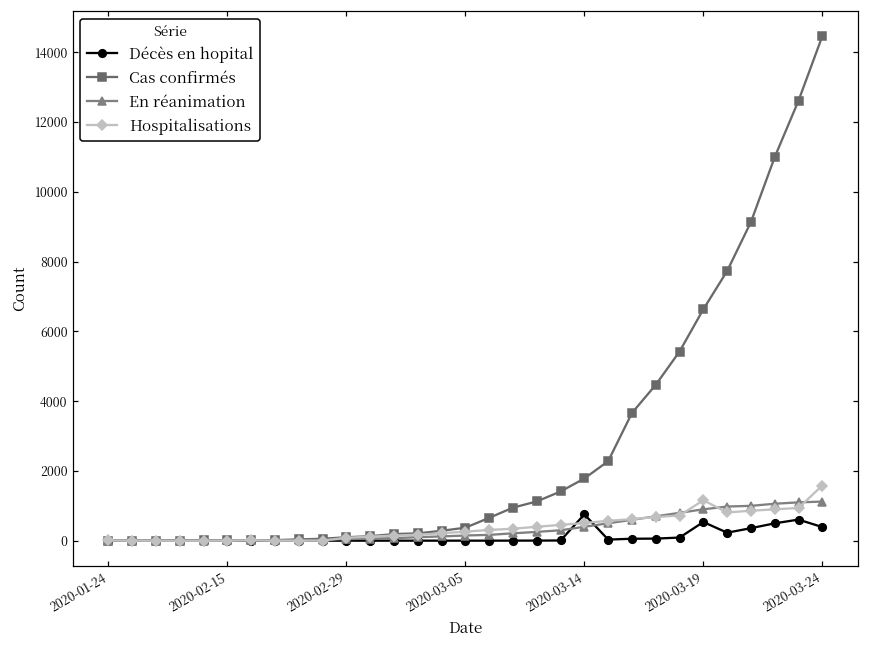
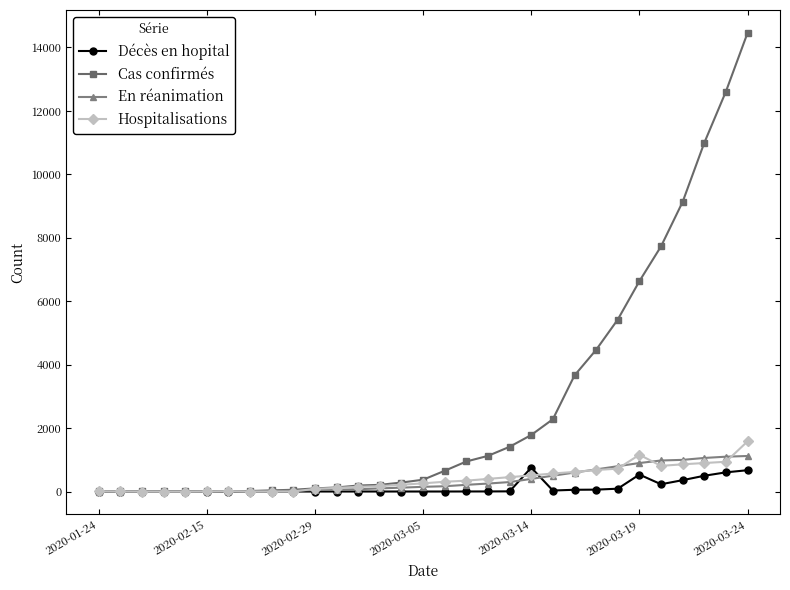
Décès en hopital, 2020-03-24: 400 -> 700
